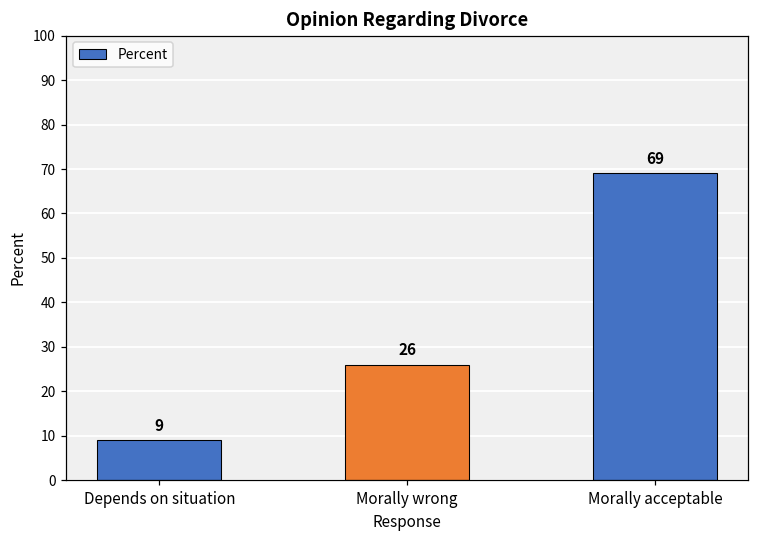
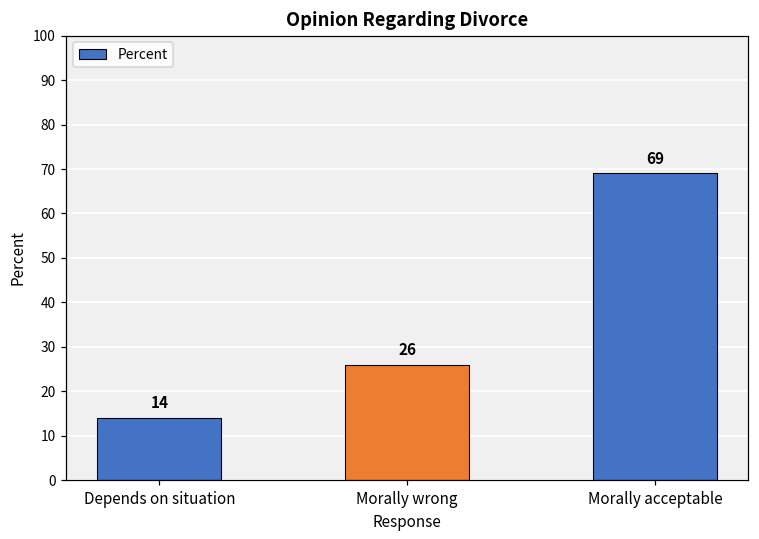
Depends on situation: 9 -> 14
